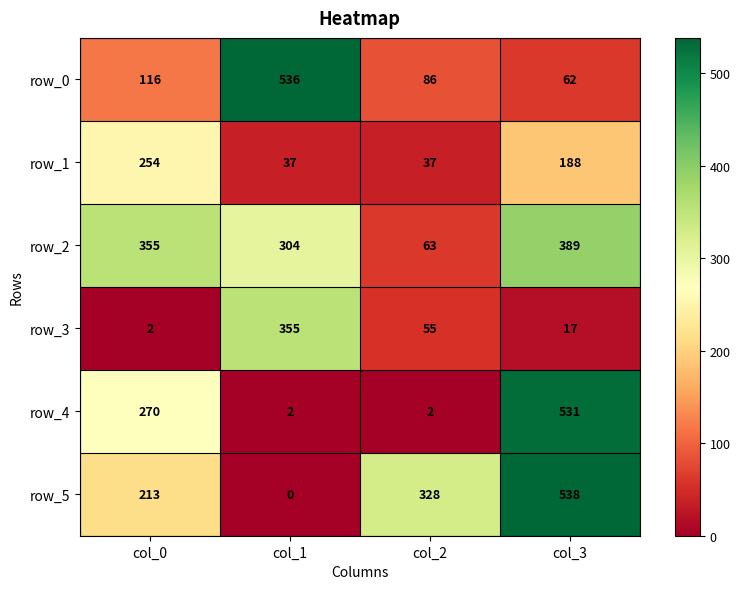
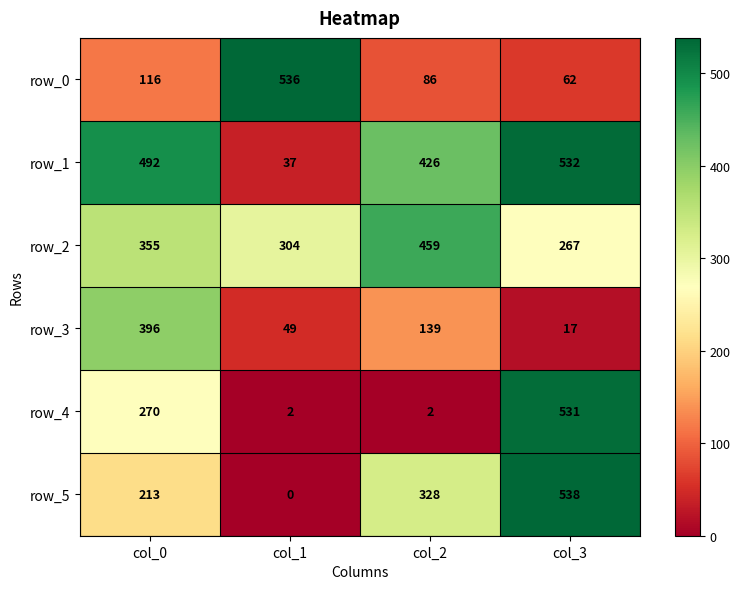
row_1, col_0: 254 -> 492
row_1, col_2: 37 -> 426
row_1, col_3: 188 -> 532
row_2, col_2: 63 -> 459
row_2, col_3: 389 -> 267
row_3, col_0: 2 -> 396
row_3, col_1: 355 -> 49
row_3, col_2: 55 -> 139
